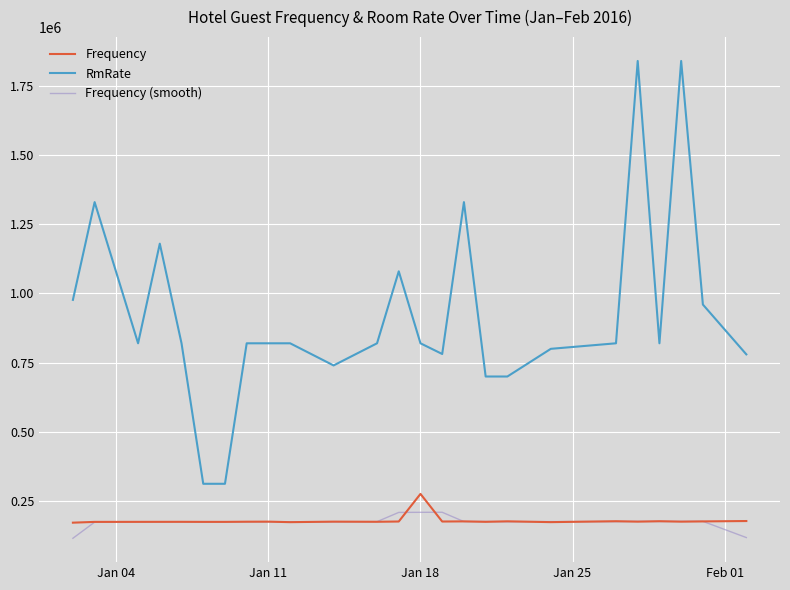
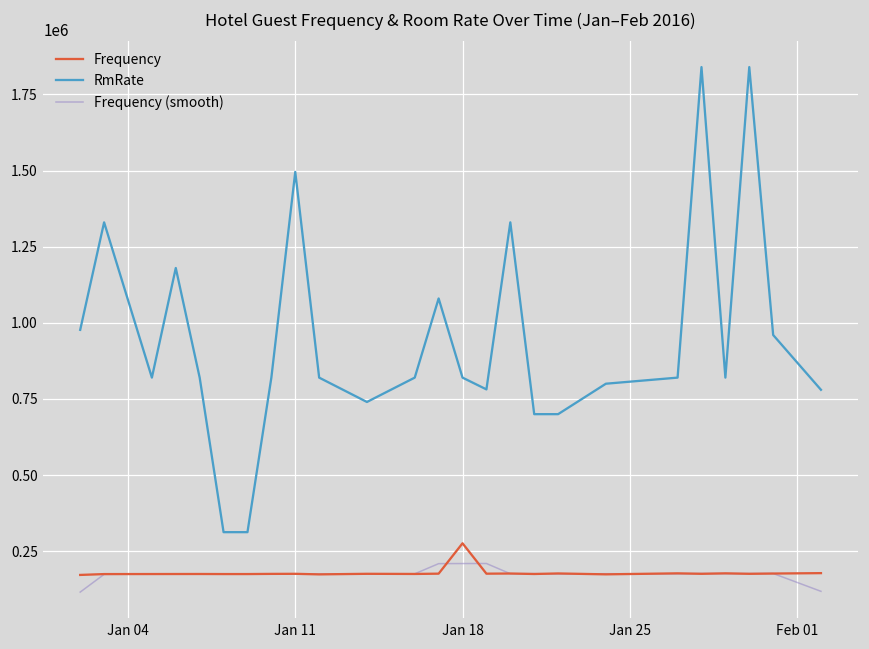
RmRate, Jan 11: 820000 -> 1500000
